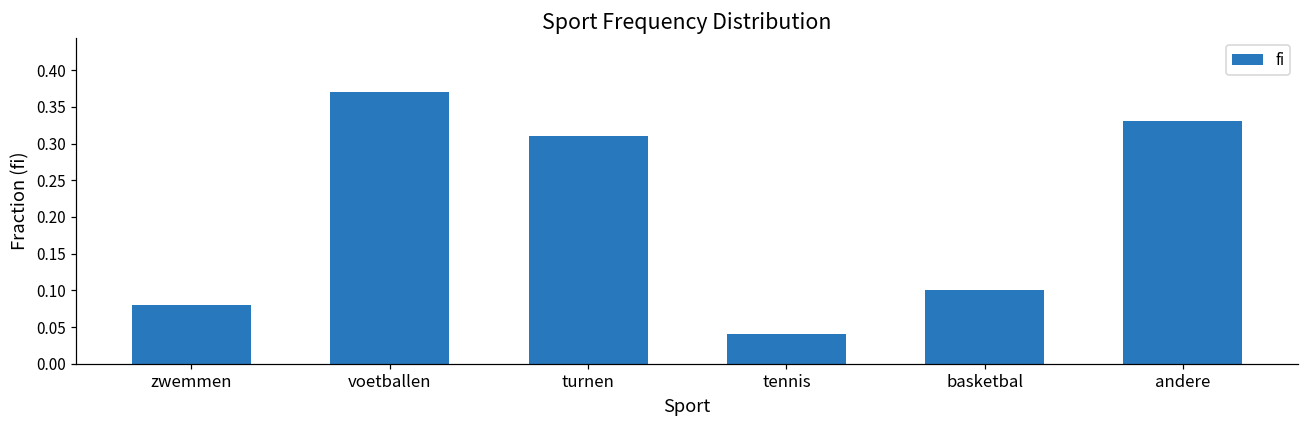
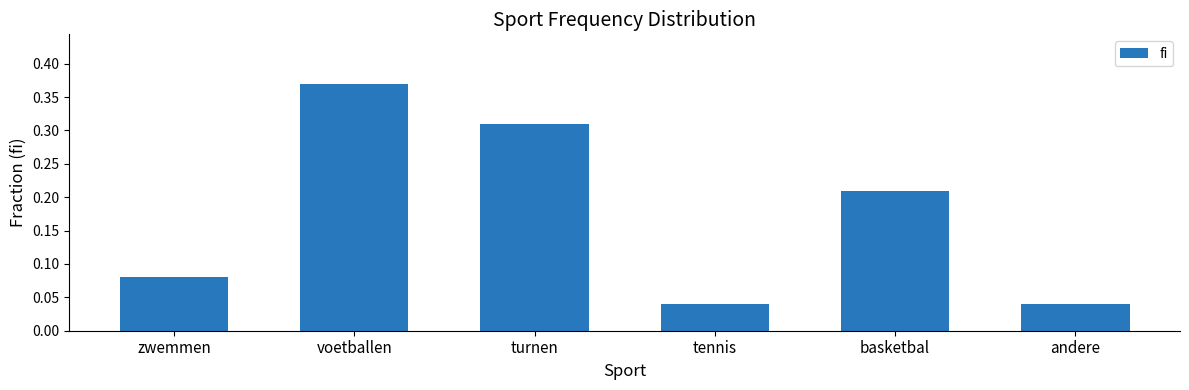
basketbal: 0.10 -> 0.21
andere: 0.33 -> 0.04
